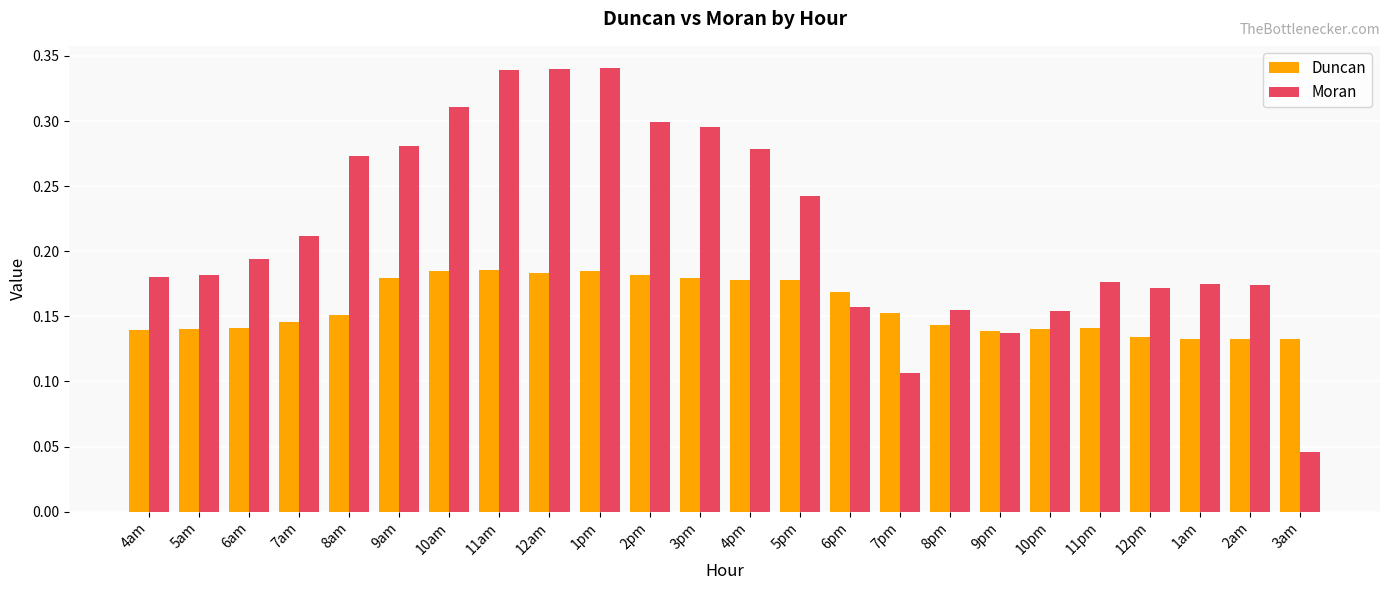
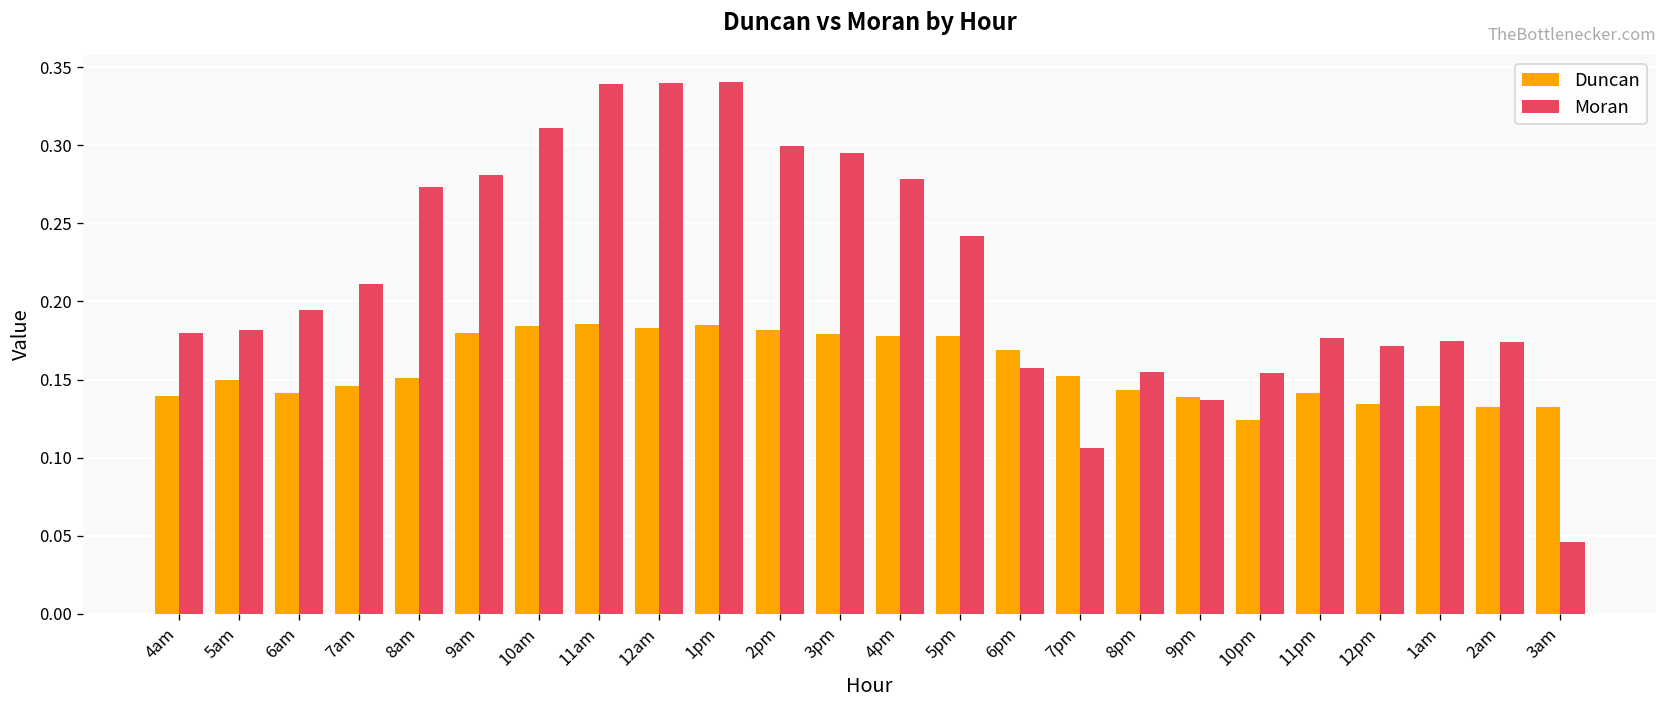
Duncan, 5am: 0.14 -> 0.15
Duncan, 10pm: 0.141 -> 0.124
